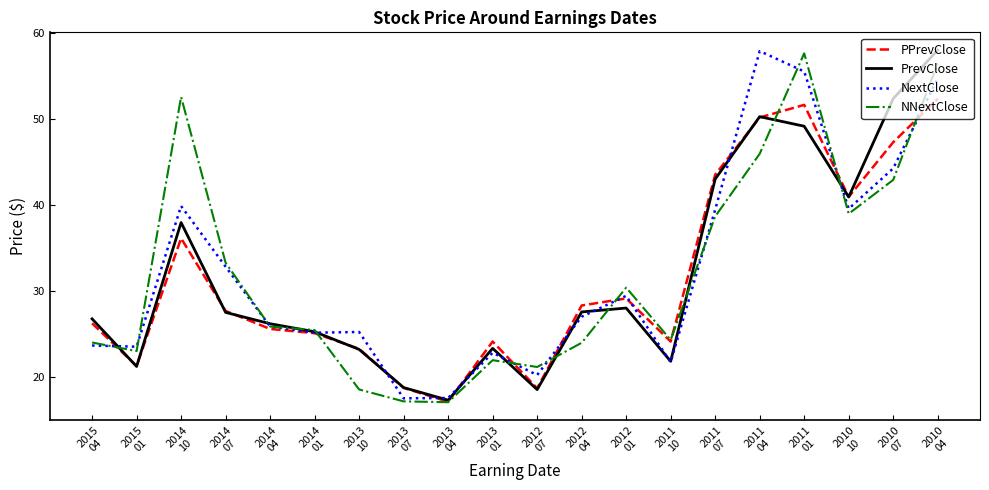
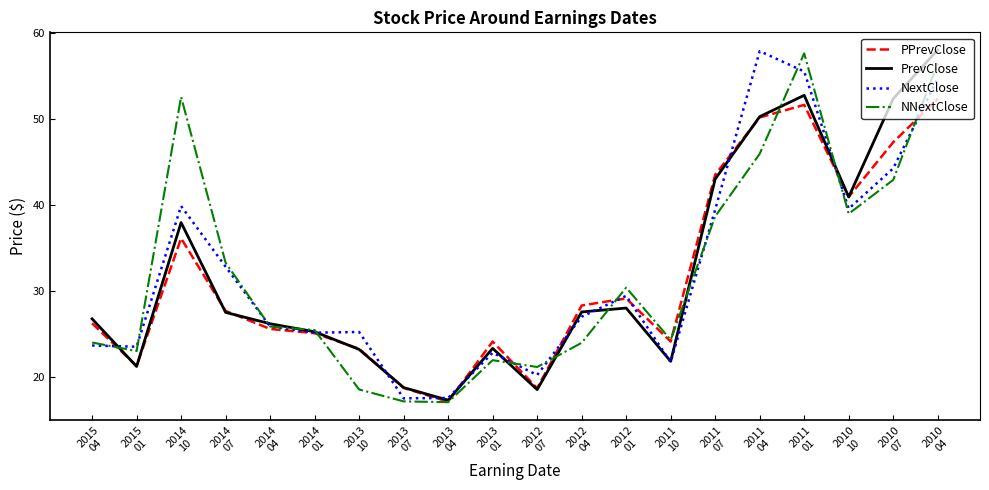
PrevClose, 2011 01: 49 -> 53
